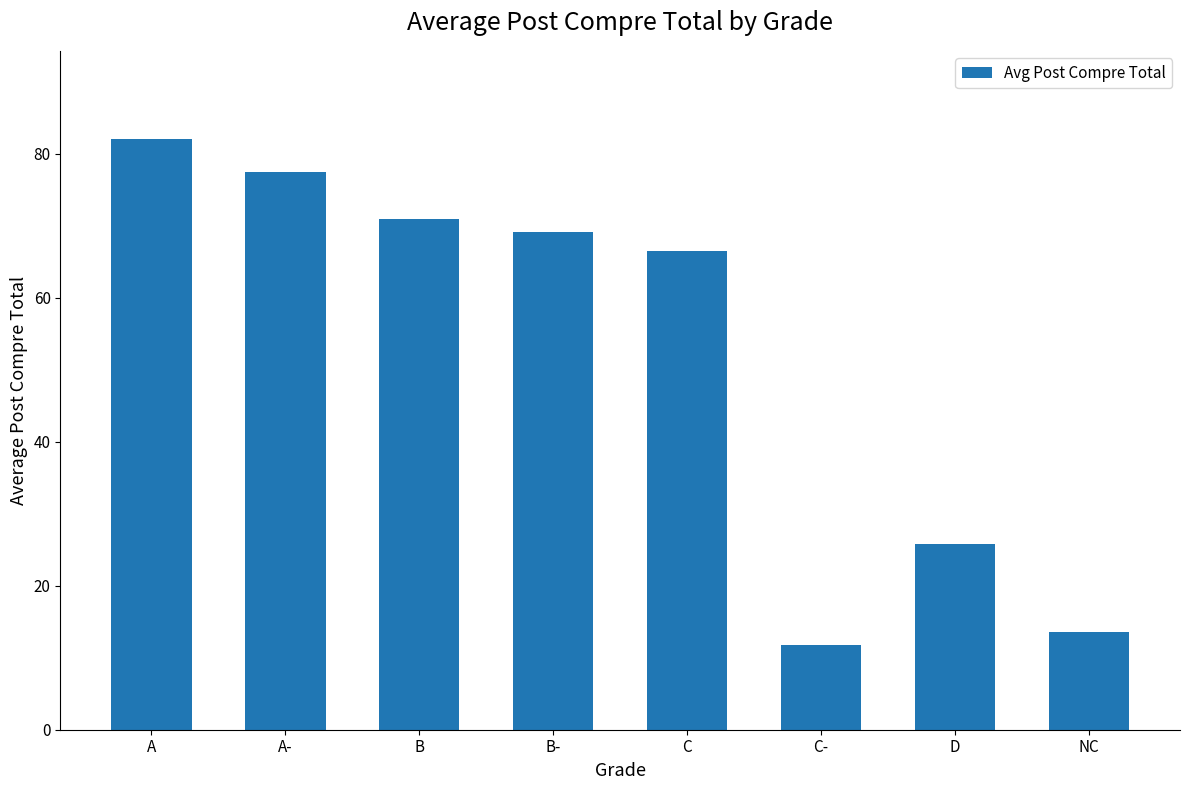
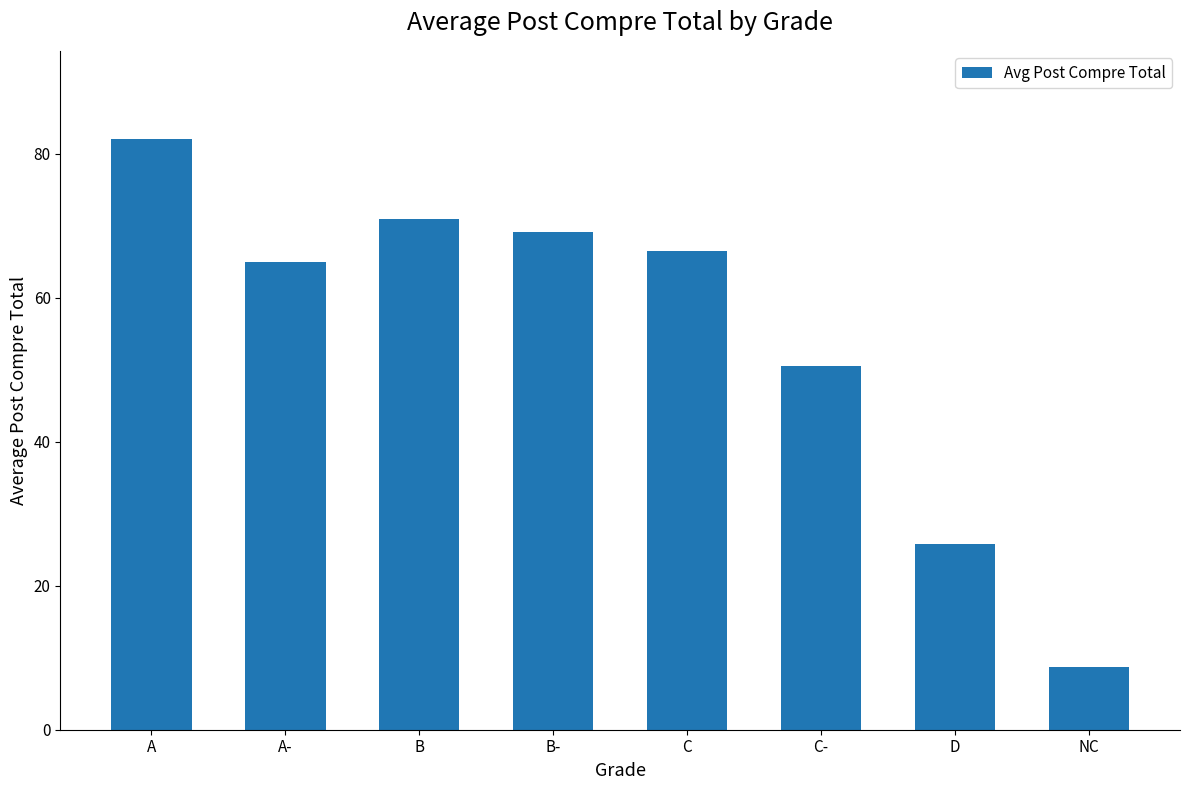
A-: 78 -> 65
C-: 12 -> 51
NC: 14 -> 9
